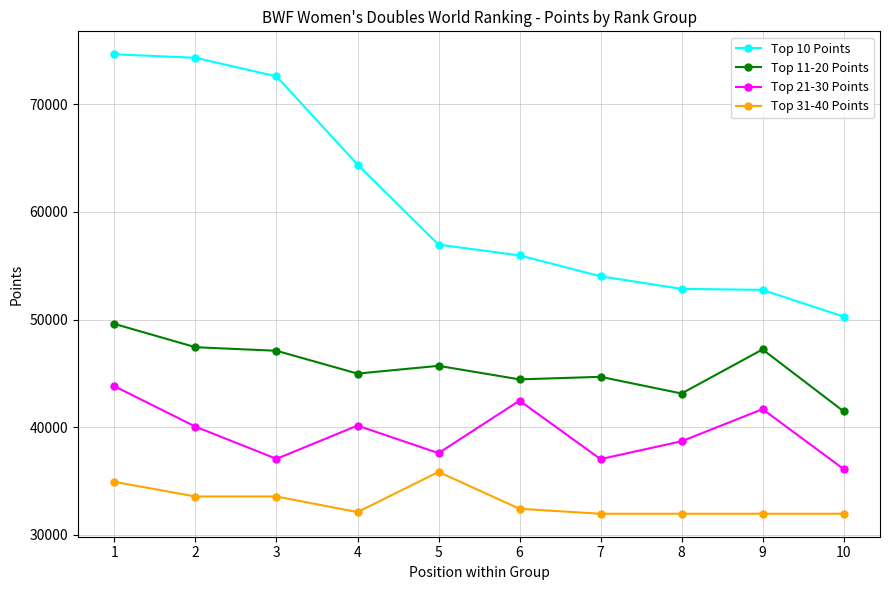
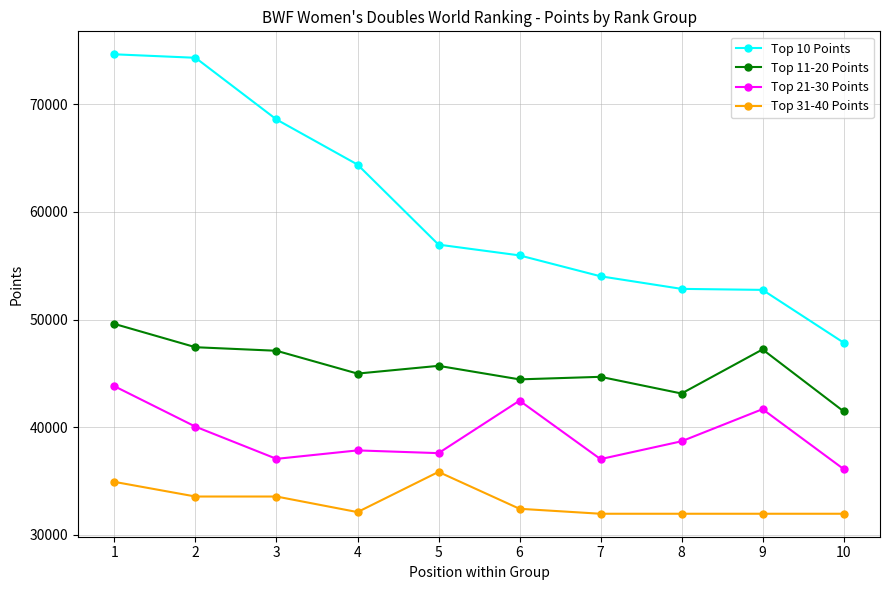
Top 10 Points, 3: 72600 -> 68600
Top 21-30 Points, 4: 40200 -> 37800
Top 10 Points, 10: 50300 -> 47900
